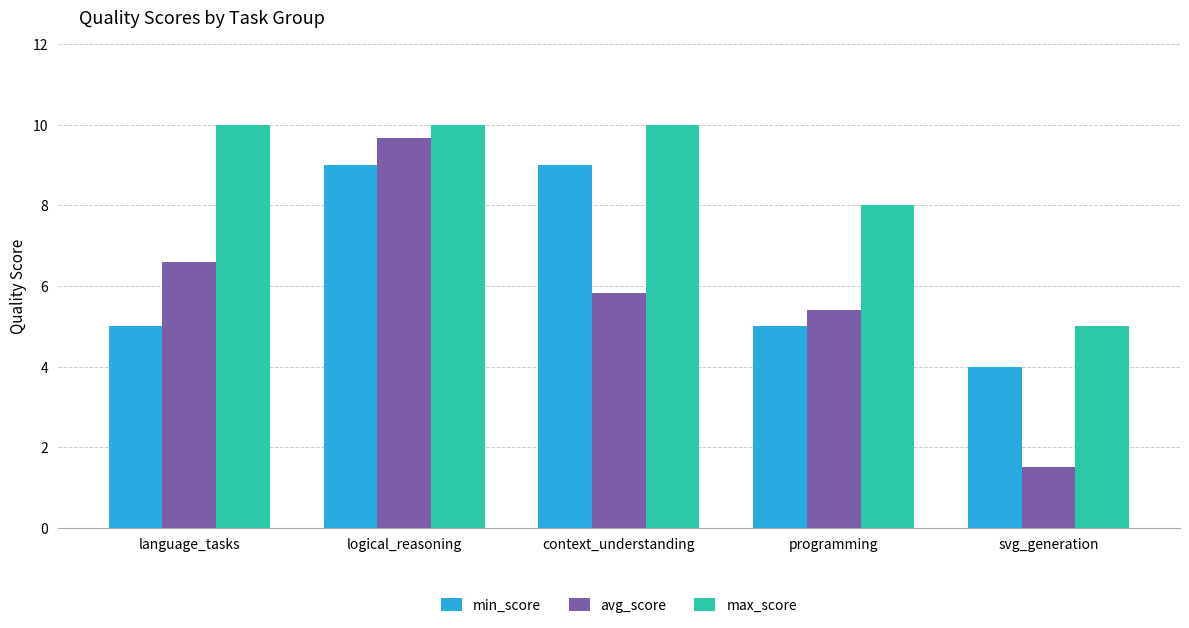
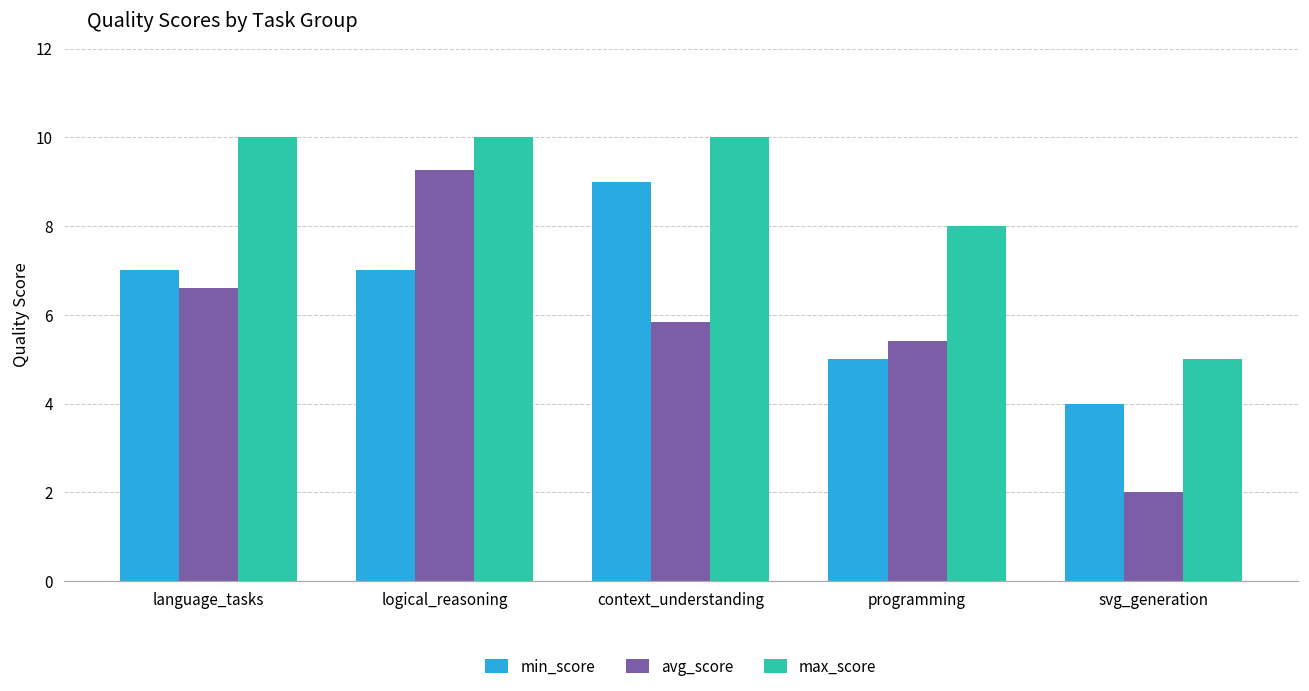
min_score, language_tasks: 5 -> 7
min_score, logical_reasoning: 9 -> 7
avg_score, logical_reasoning: 9.7 -> 9.3
avg_score, svg_generation: 1.5 -> 2.0
